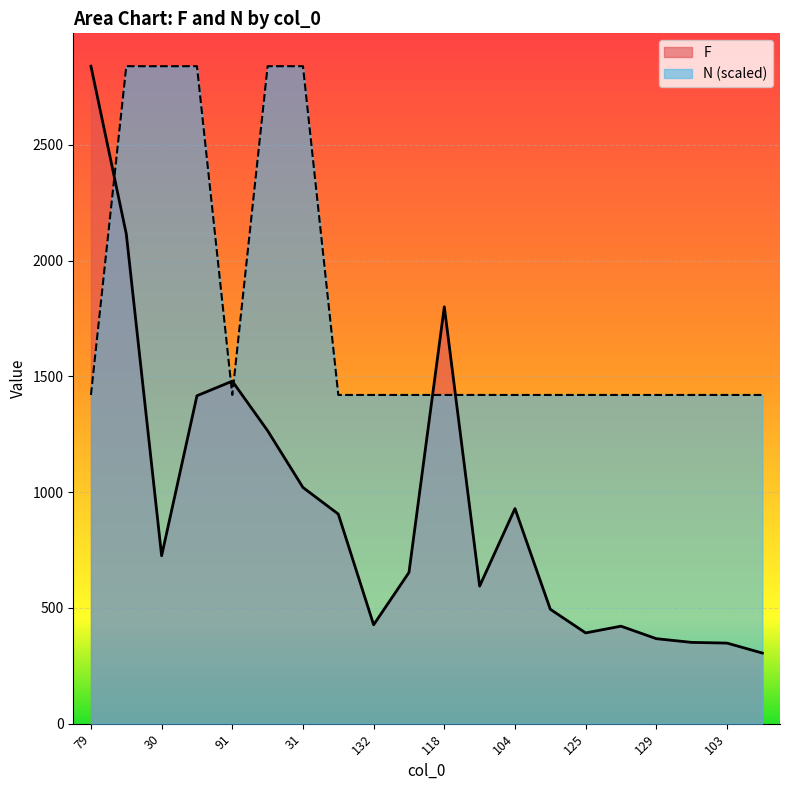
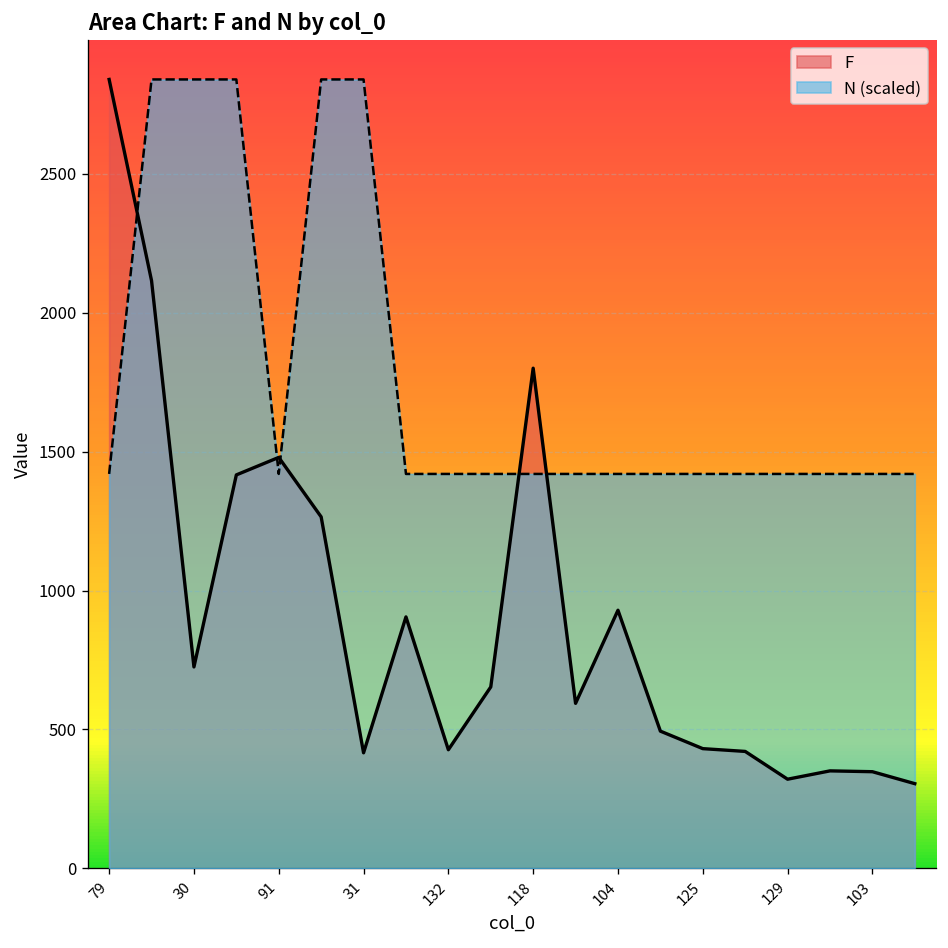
F, 31: 1020 -> 420
F, 125: 390 -> 430
F, 129: 370 -> 320
